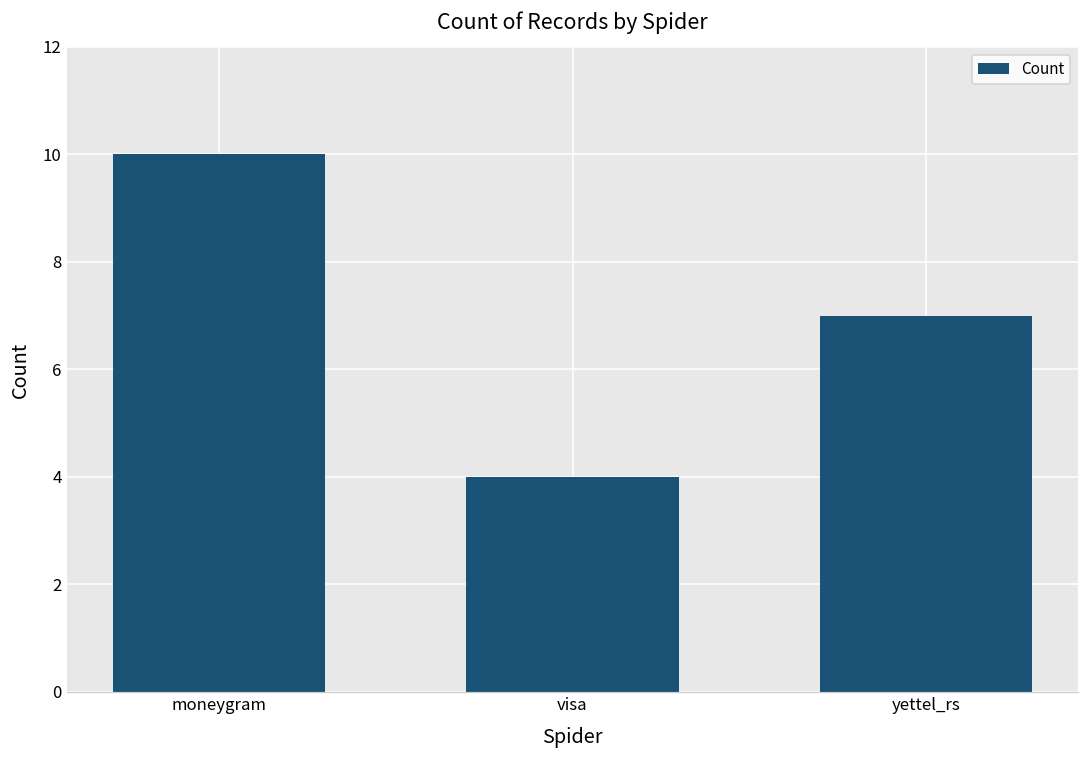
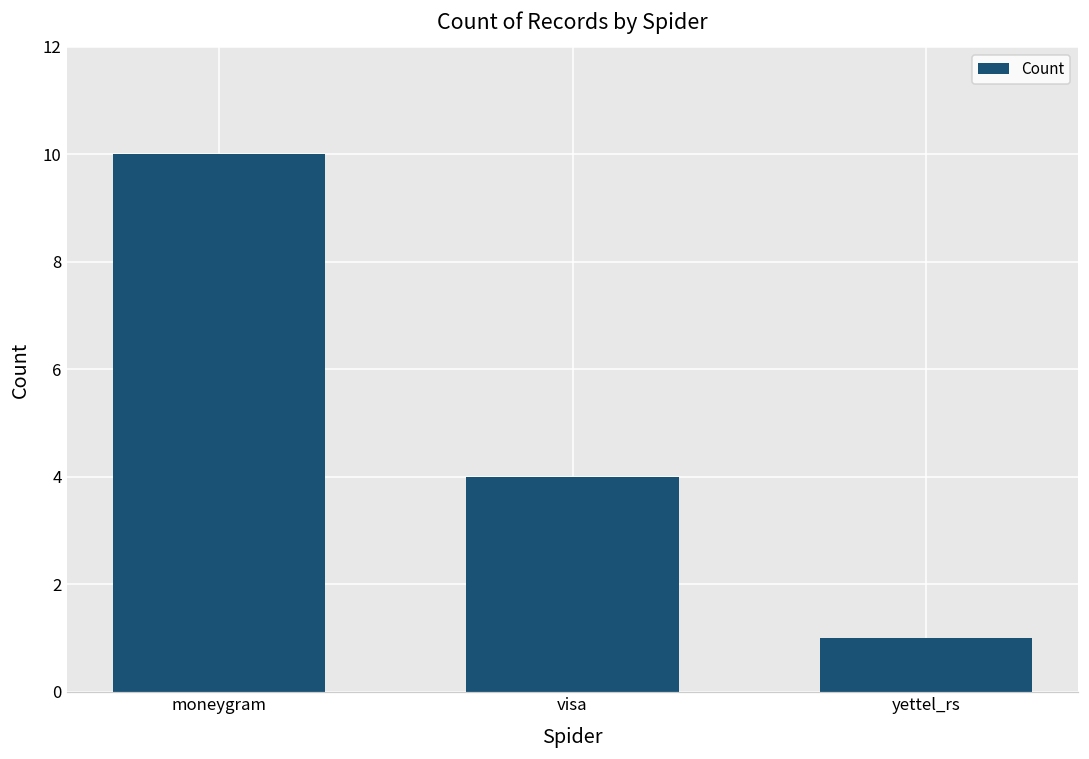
yettel_rs: 7 -> 1
